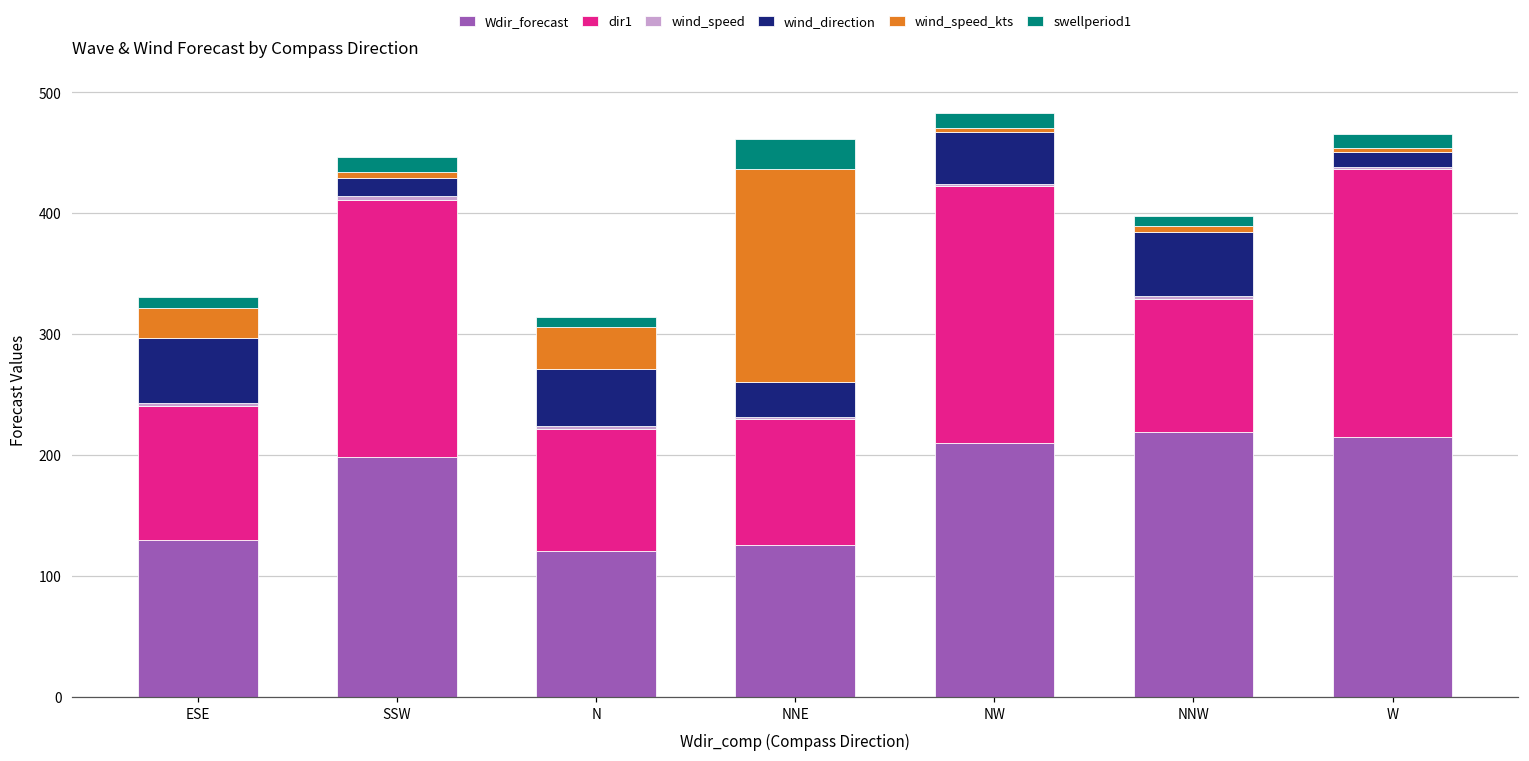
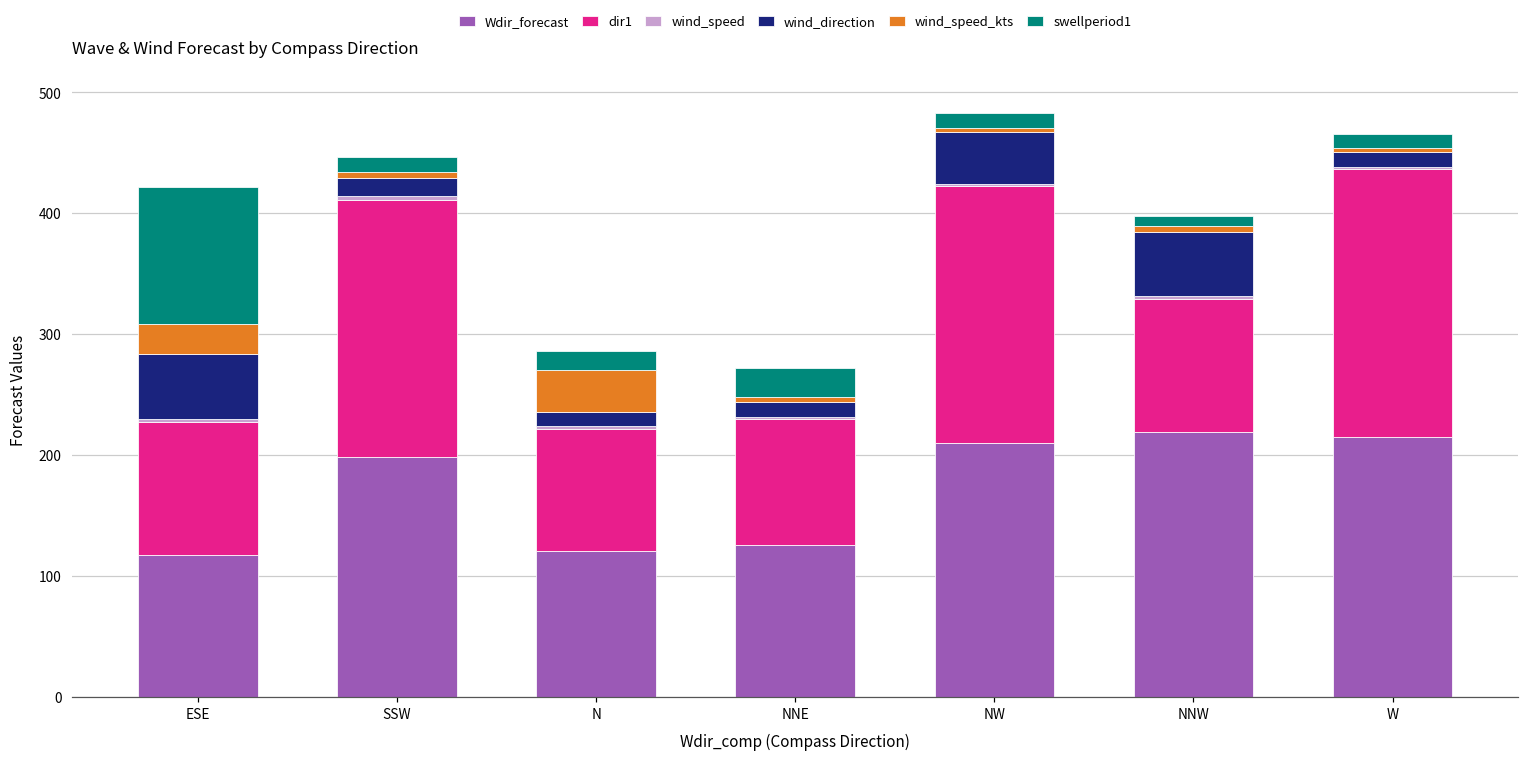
Wdir_forecast, ESE: 130 -> 117
swellperiod1, ESE: 9 -> 113
wind_direction, N: 47 -> 12
swellperiod1, N: 8 -> 16
wind_direction, NNE: 29 -> 12
wind_speed_kts, NNE: 176 -> 4
